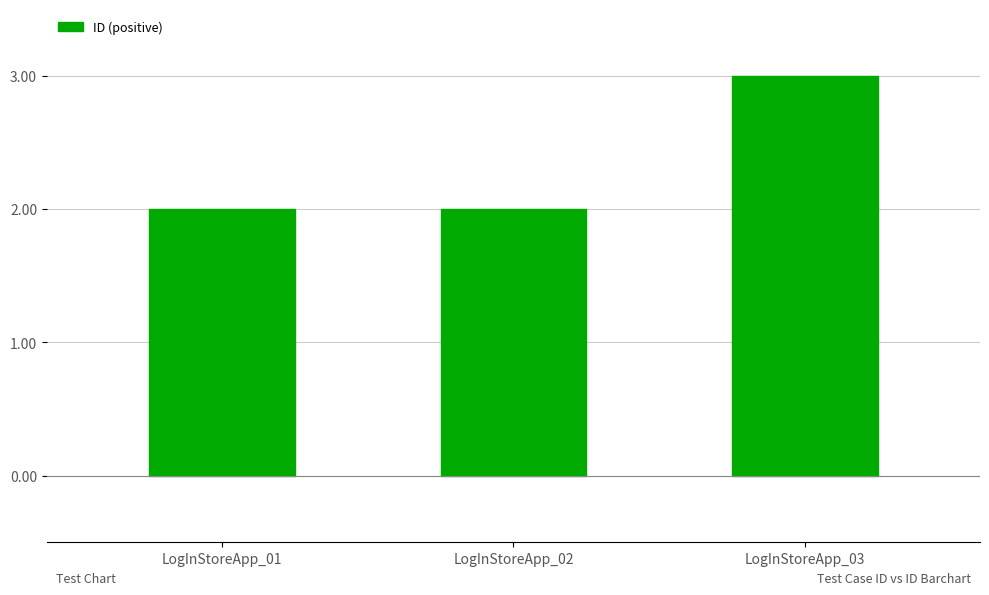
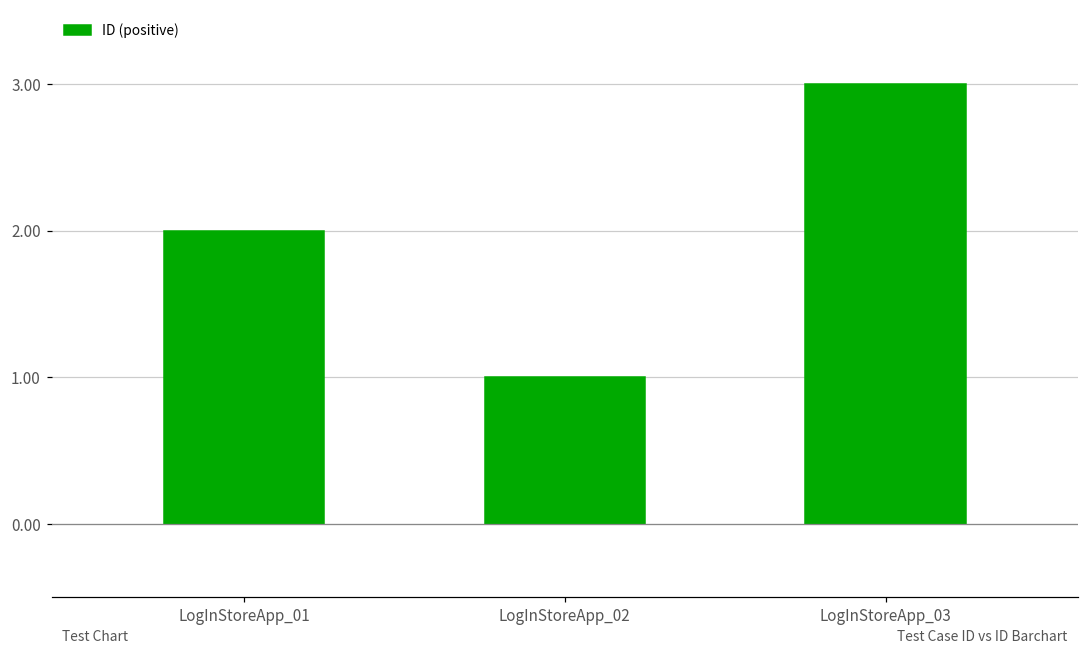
LogInStoreApp_02: 2 -> 1
